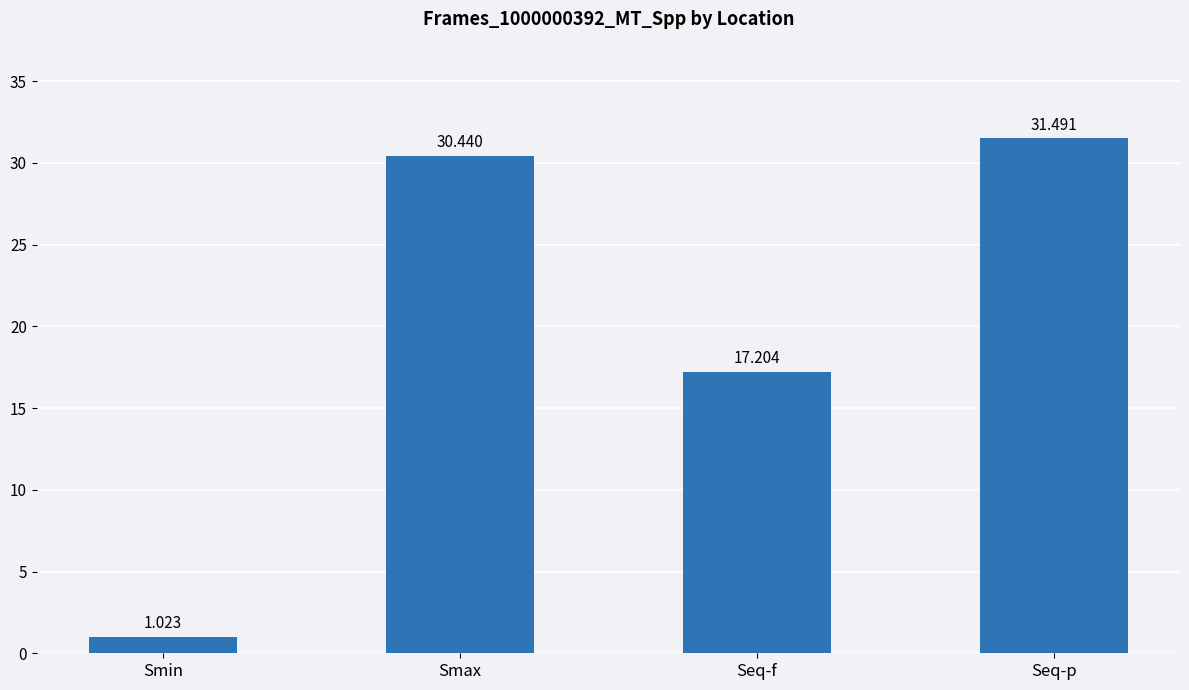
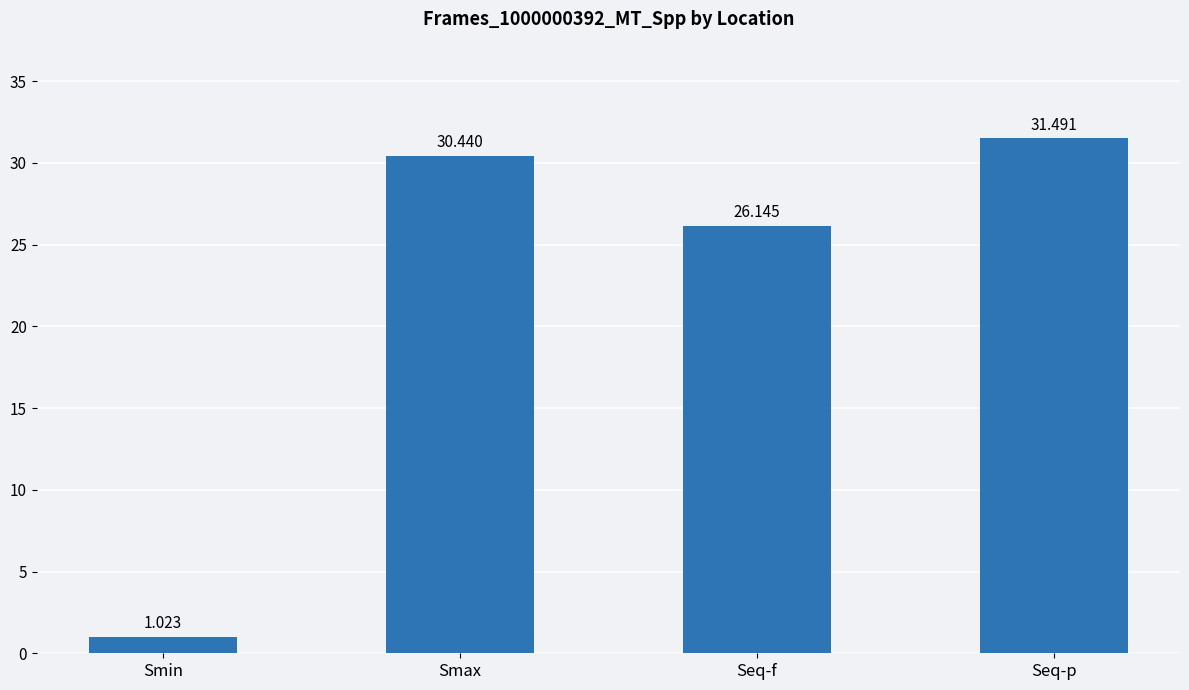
Seq-f: 17.204 -> 26.145
